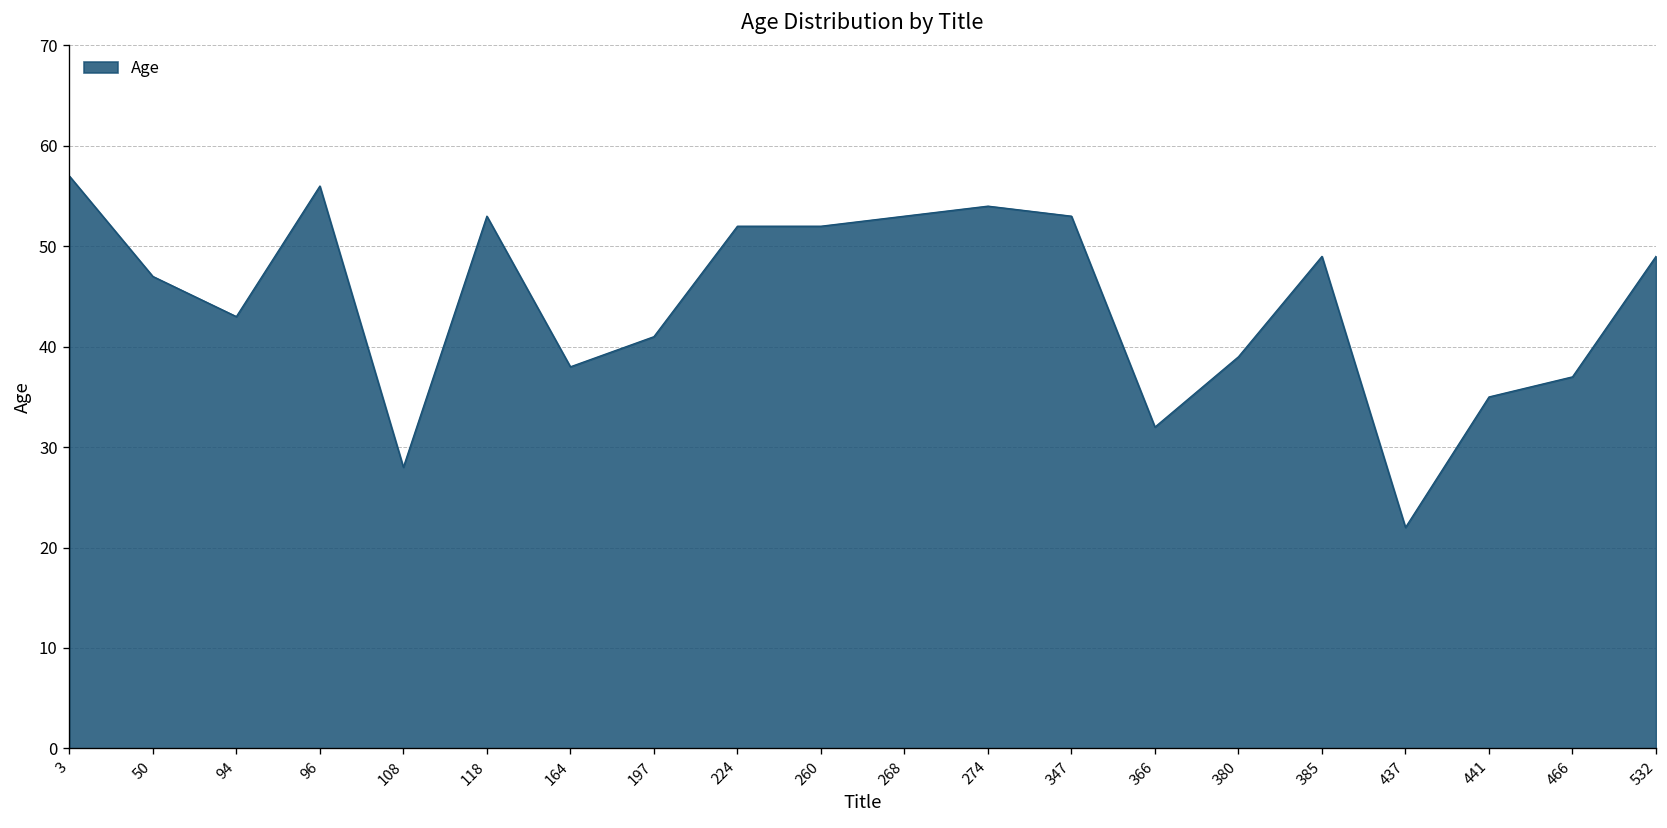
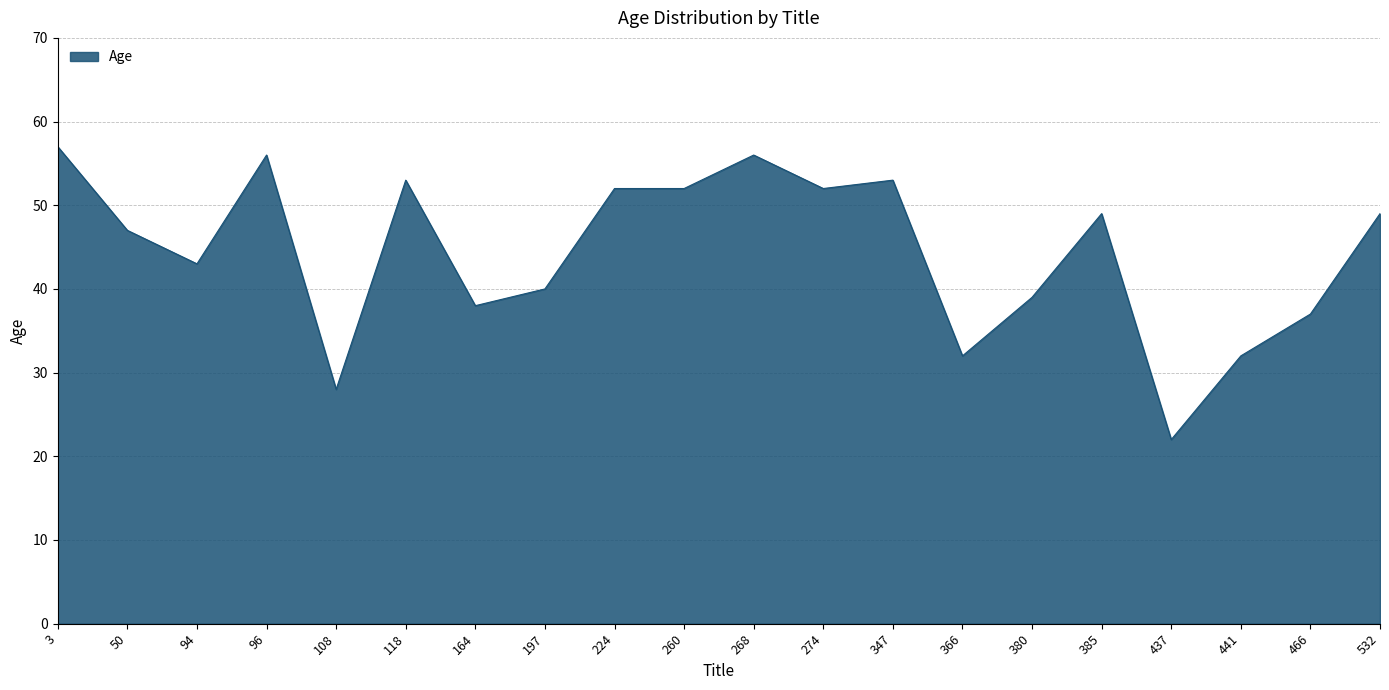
197: 41 -> 40
268: 53 -> 56
274: 54 -> 52
441: 35 -> 32
